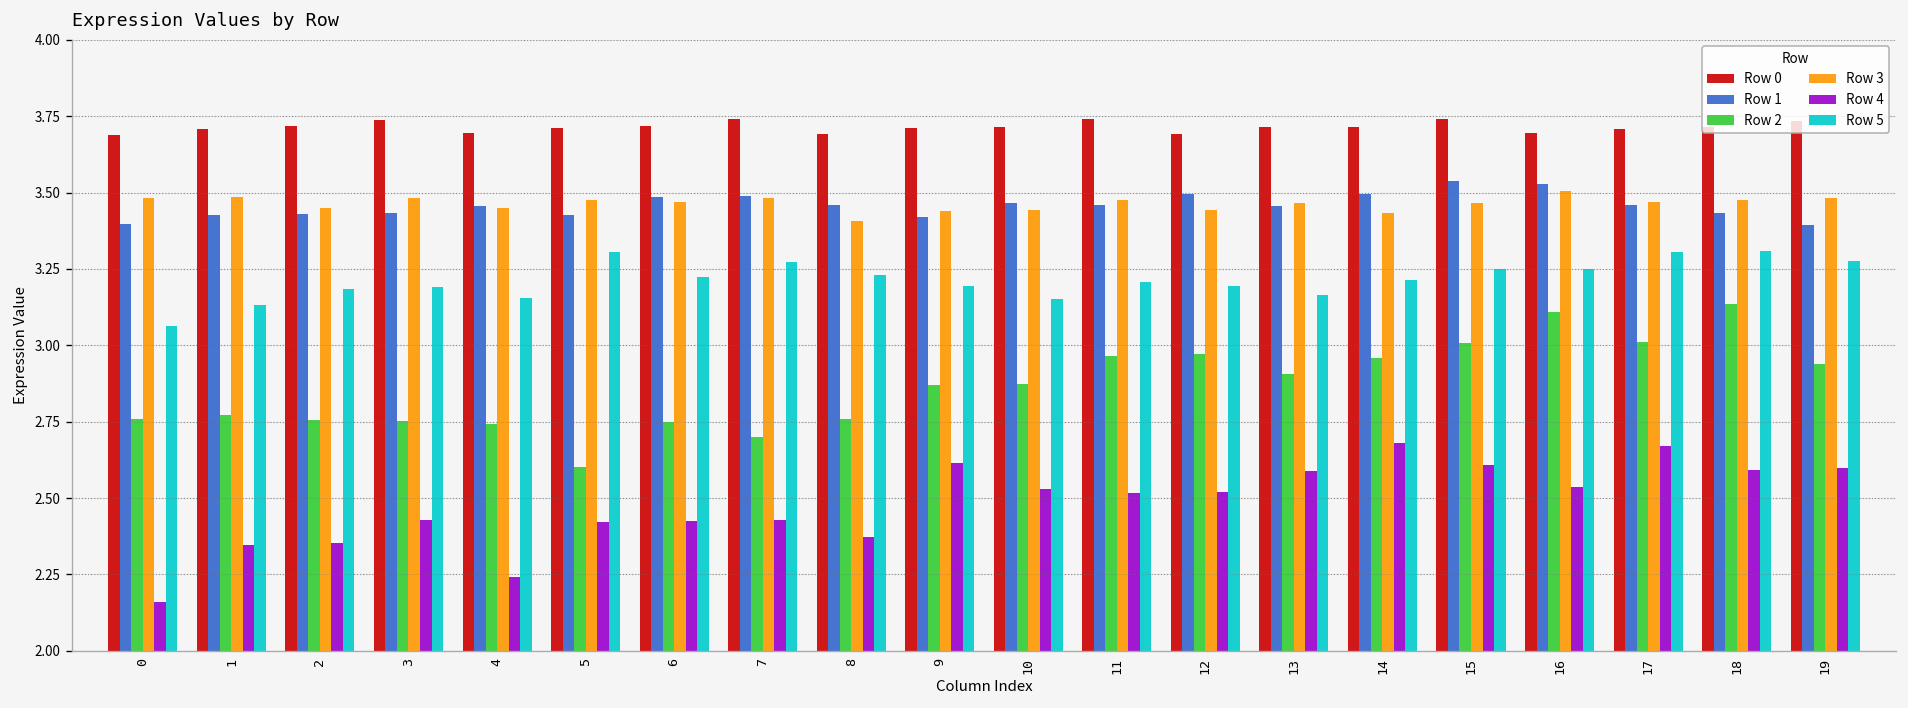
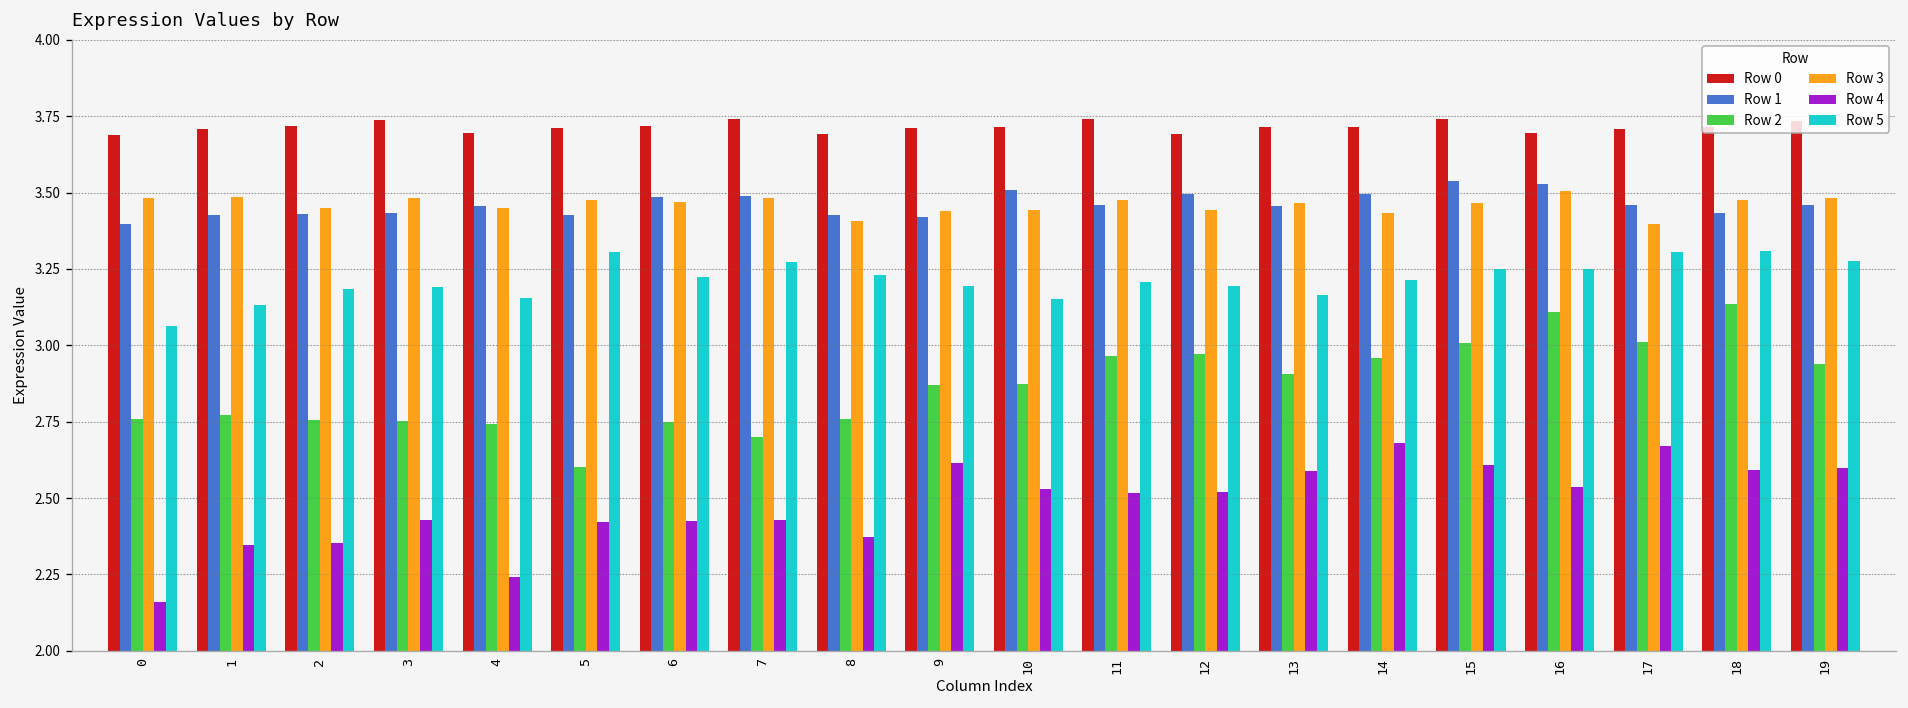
Row 1, 8: 3.46 -> 3.43
Row 1, 10: 3.47 -> 3.51
Row 3, 17: 3.47 -> 3.40
Row 1, 19: 3.39 -> 3.46
